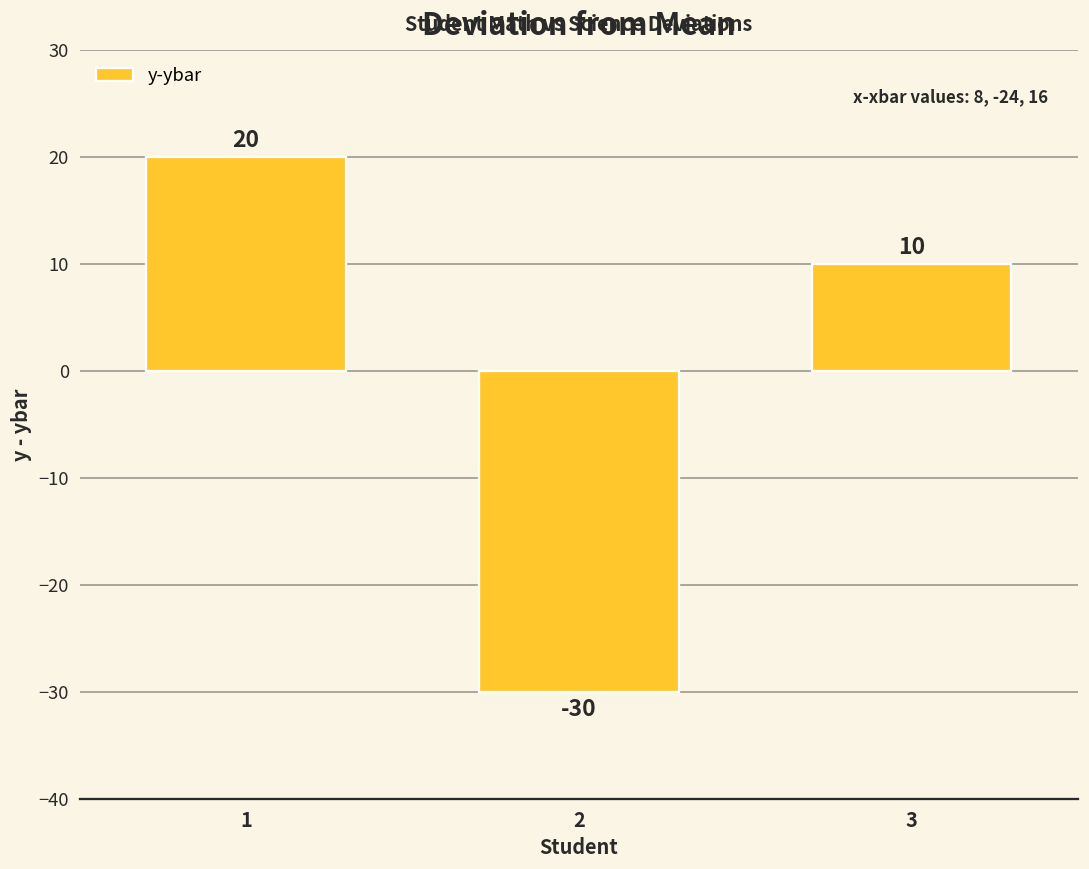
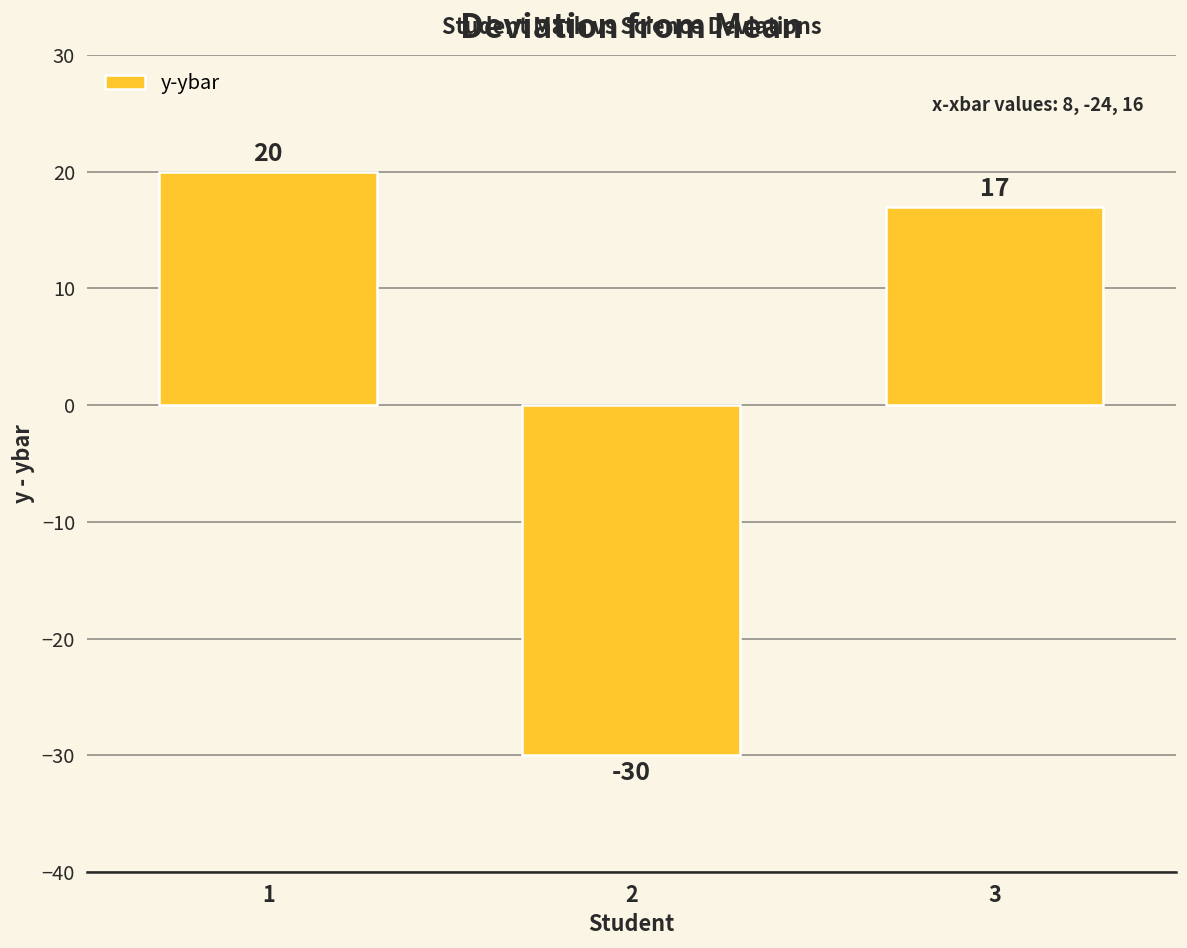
3: 10 -> 17
